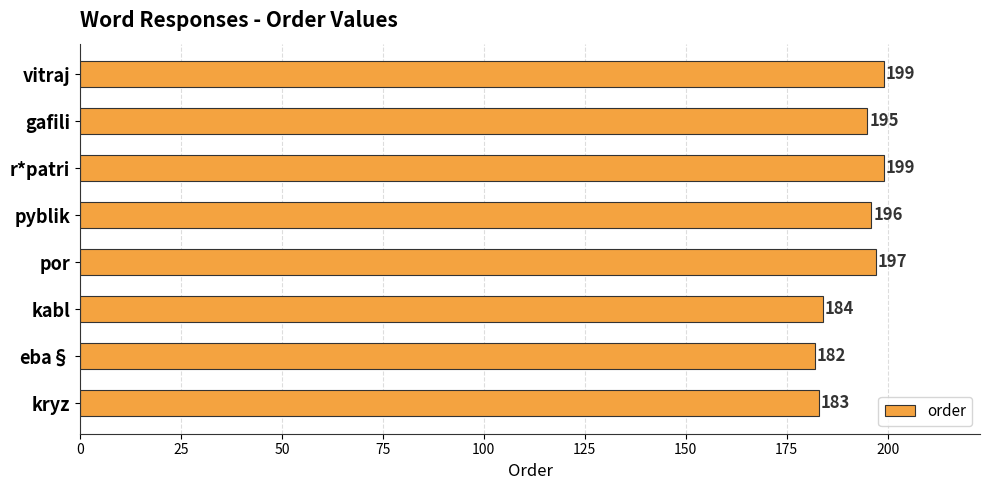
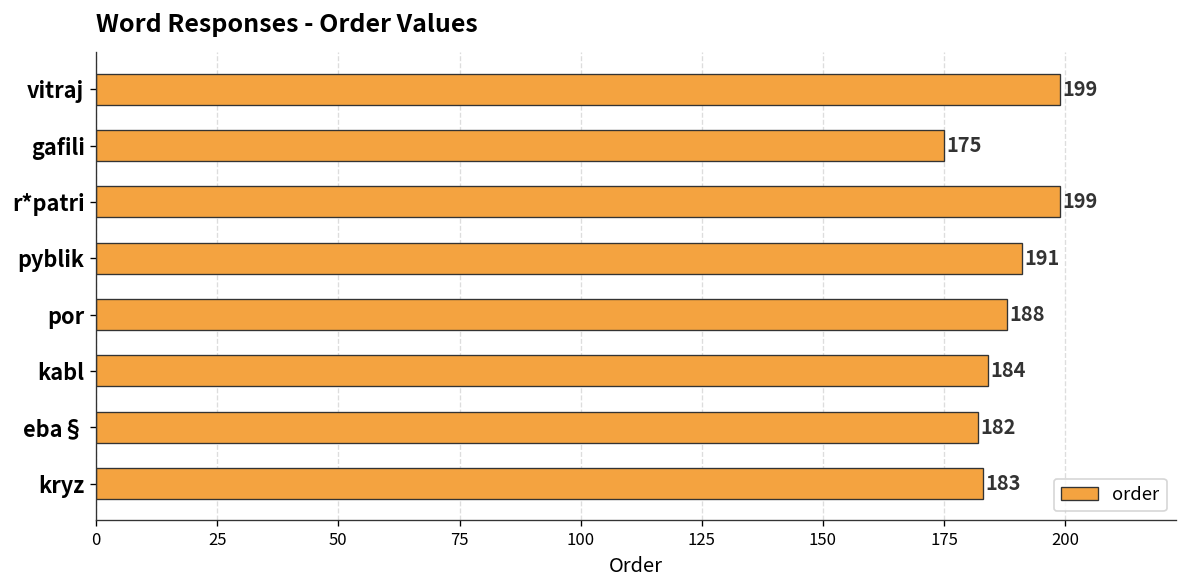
gafili: 195 -> 175
pyblik: 196 -> 191
por: 197 -> 188
